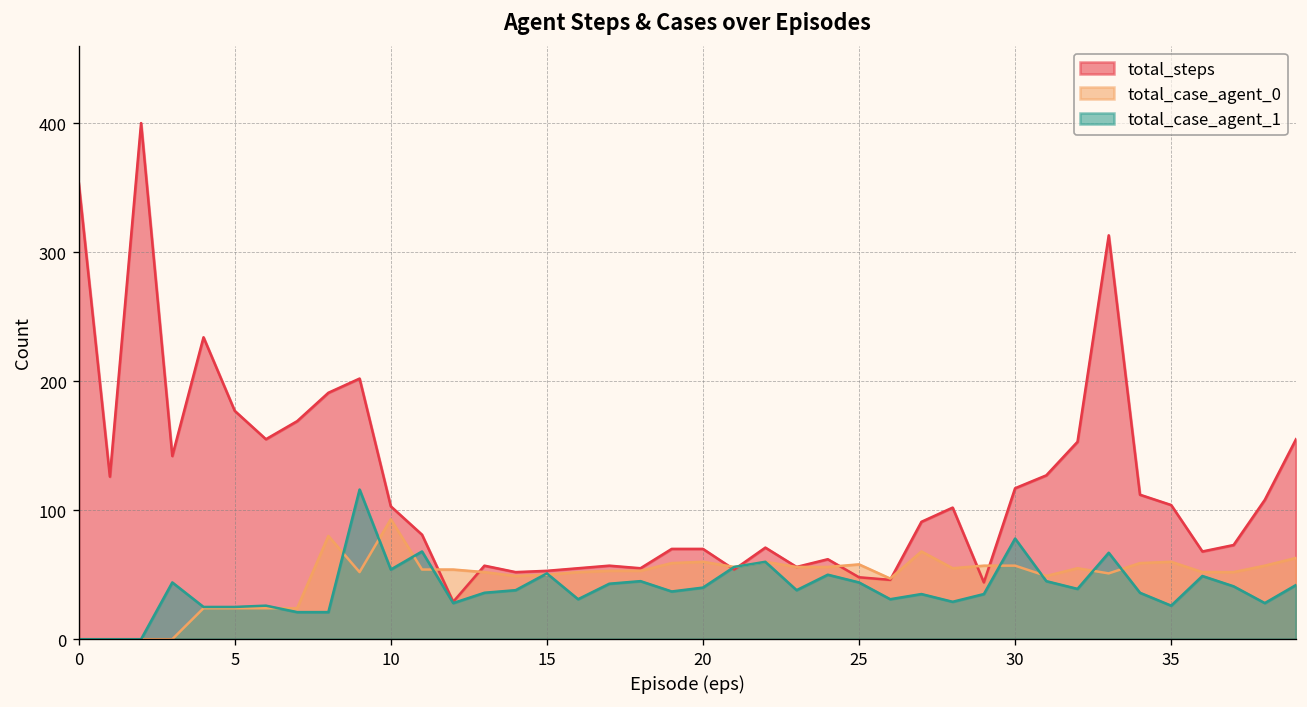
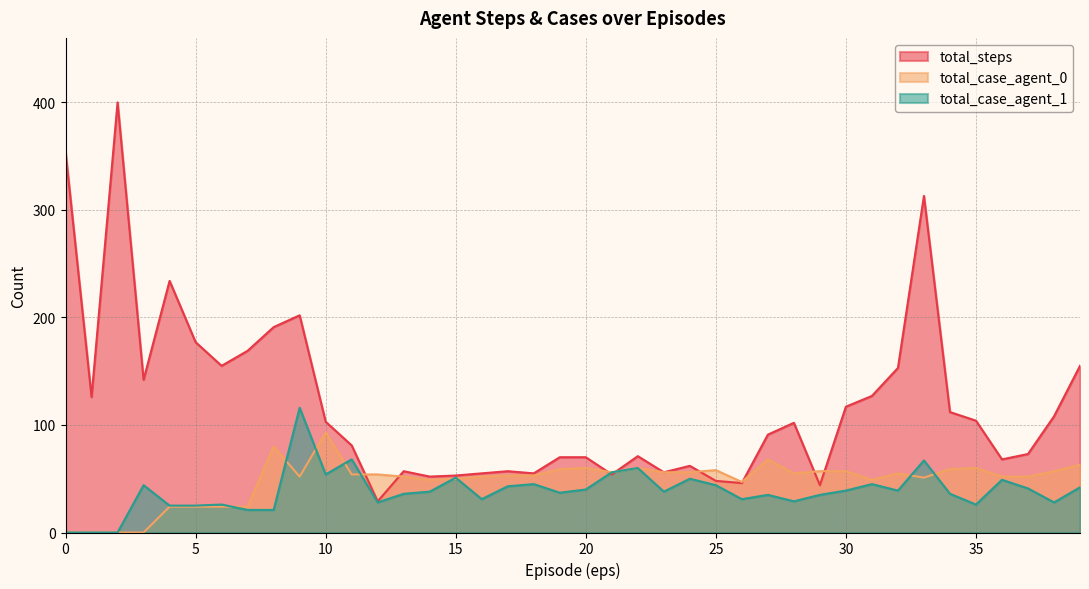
total_case_agent_1, 30: 78 -> 39
